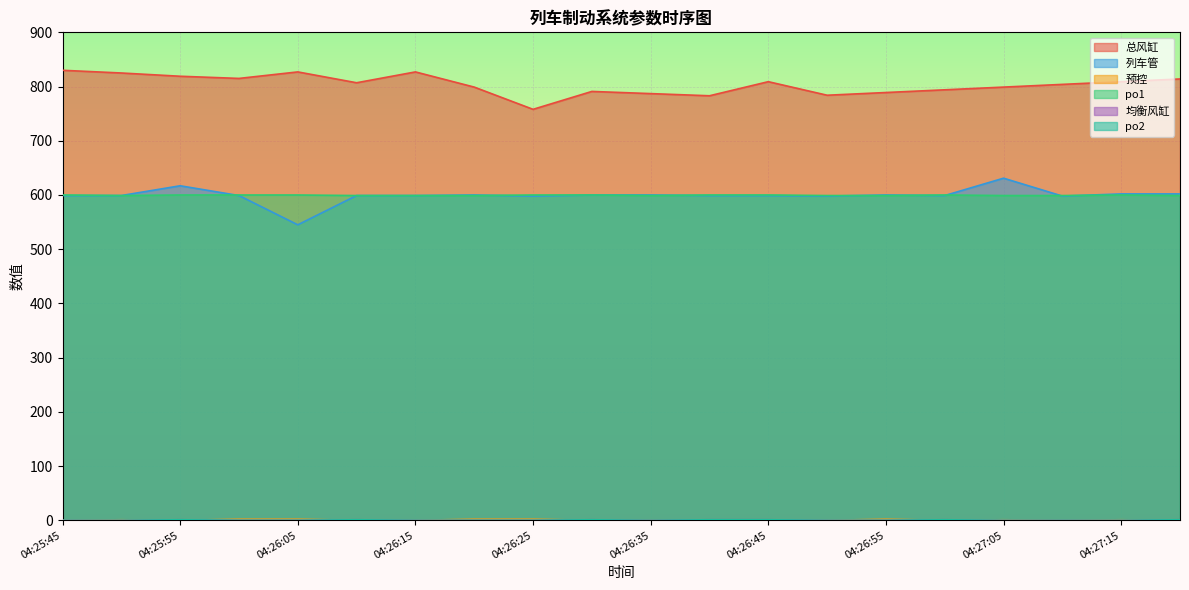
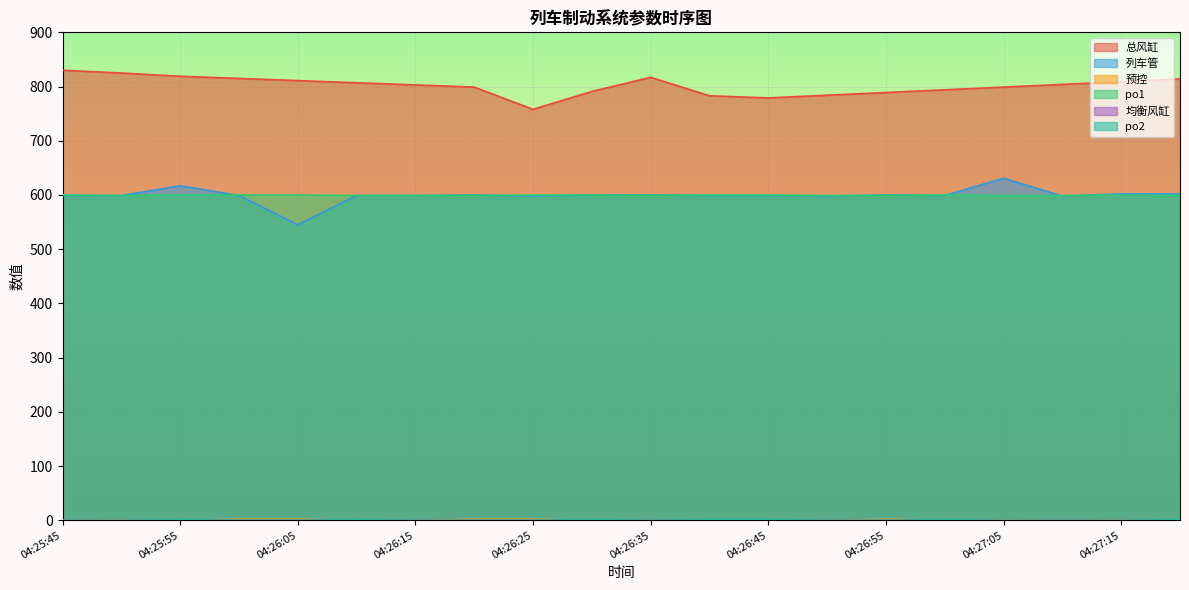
总风缸, 04:26:05: 830 -> 810
总风缸, 04:26:15: 830 -> 800
总风缸, 04:26:35: 790 -> 820
总风缸, 04:26:45: 810 -> 780
